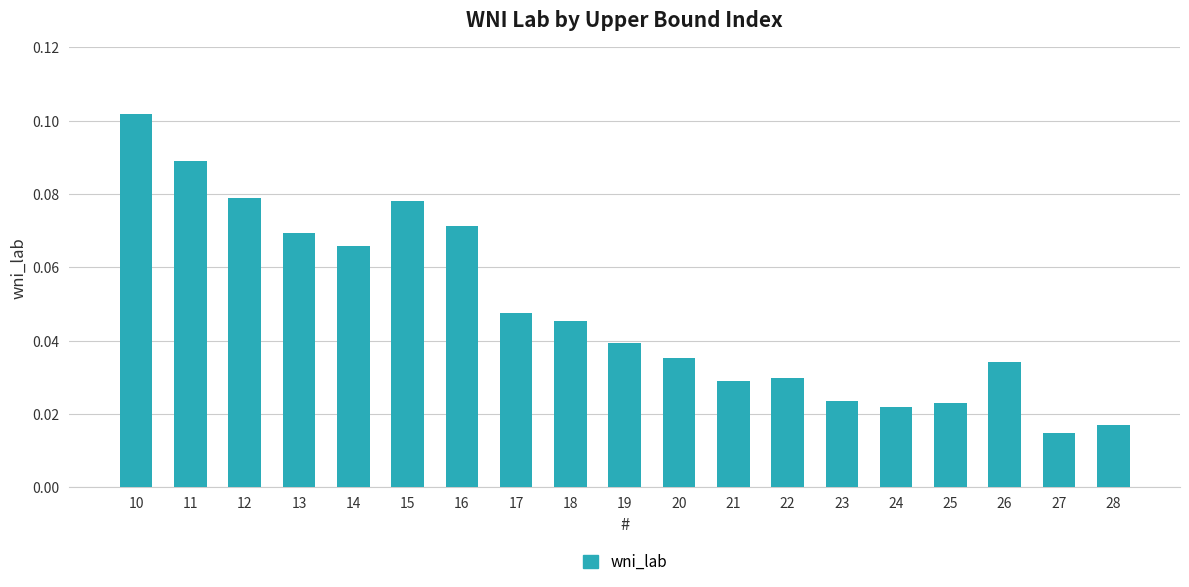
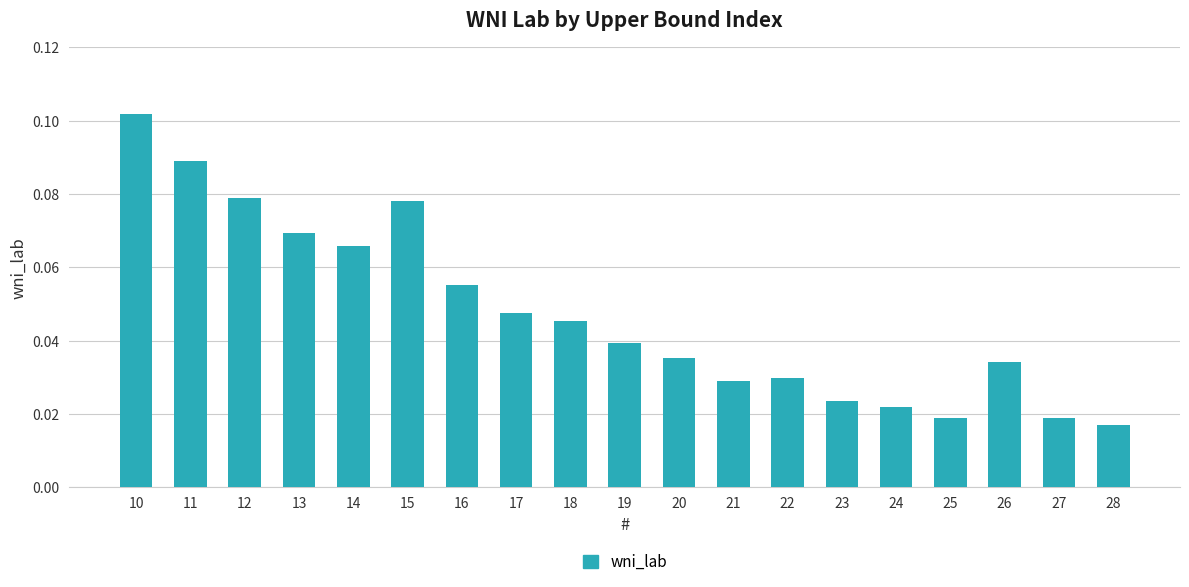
16: 0.071 -> 0.055
25: 0.023 -> 0.019
27: 0.015 -> 0.019
